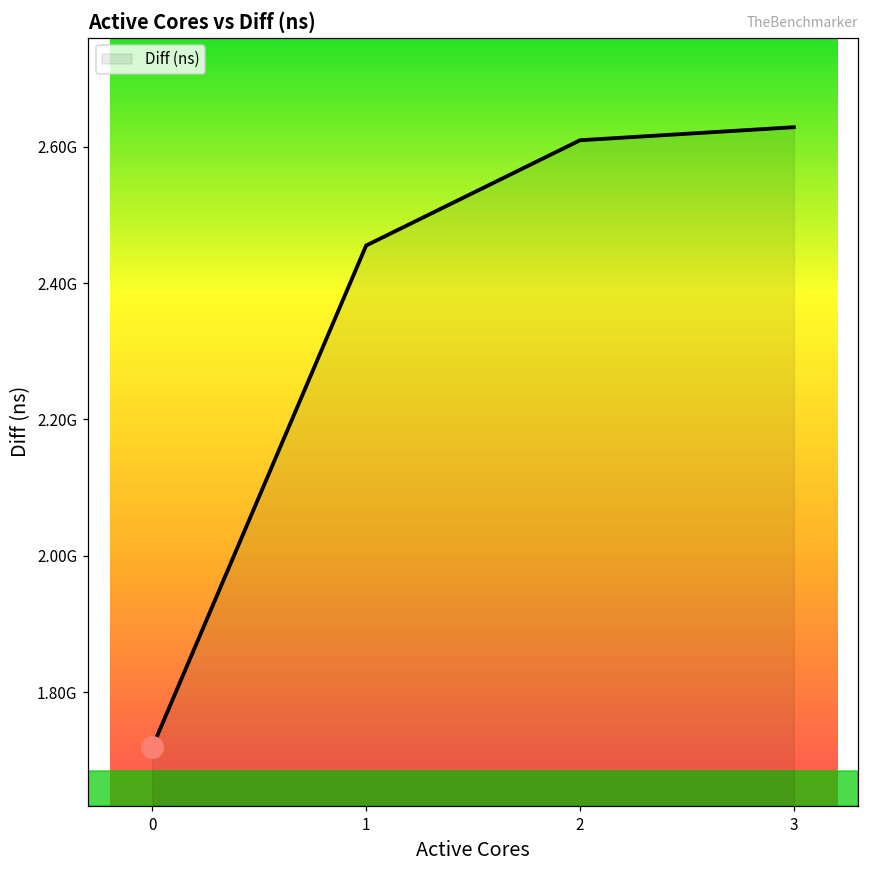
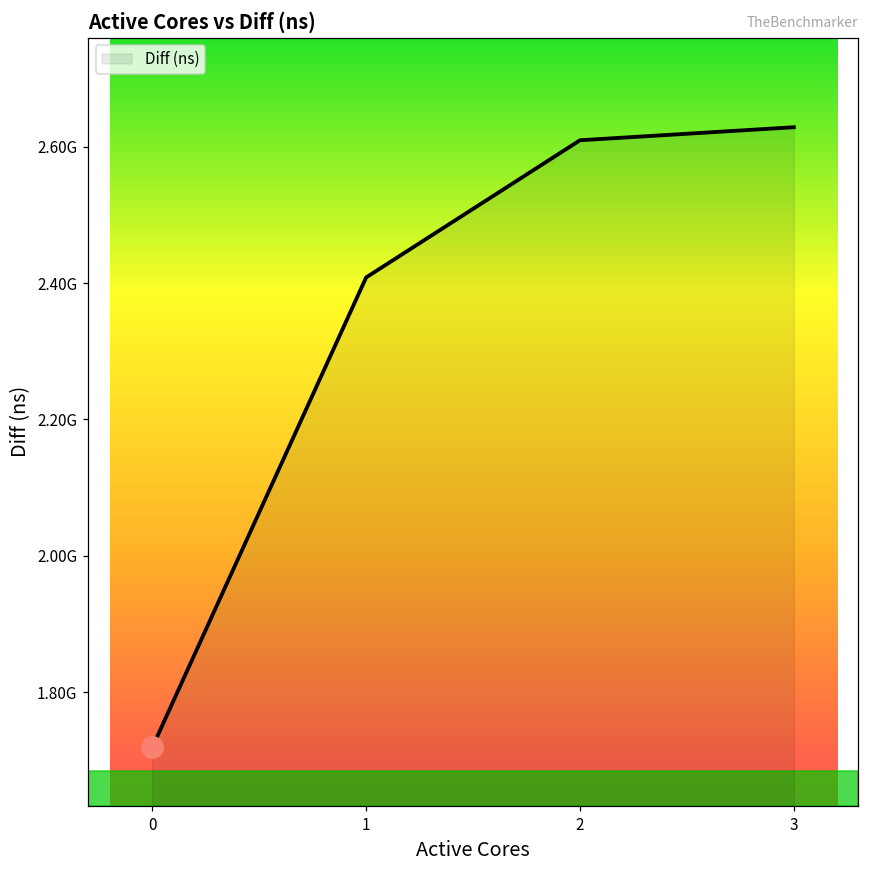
Diff (ns), 1: 2450000000 -> 2410000000
